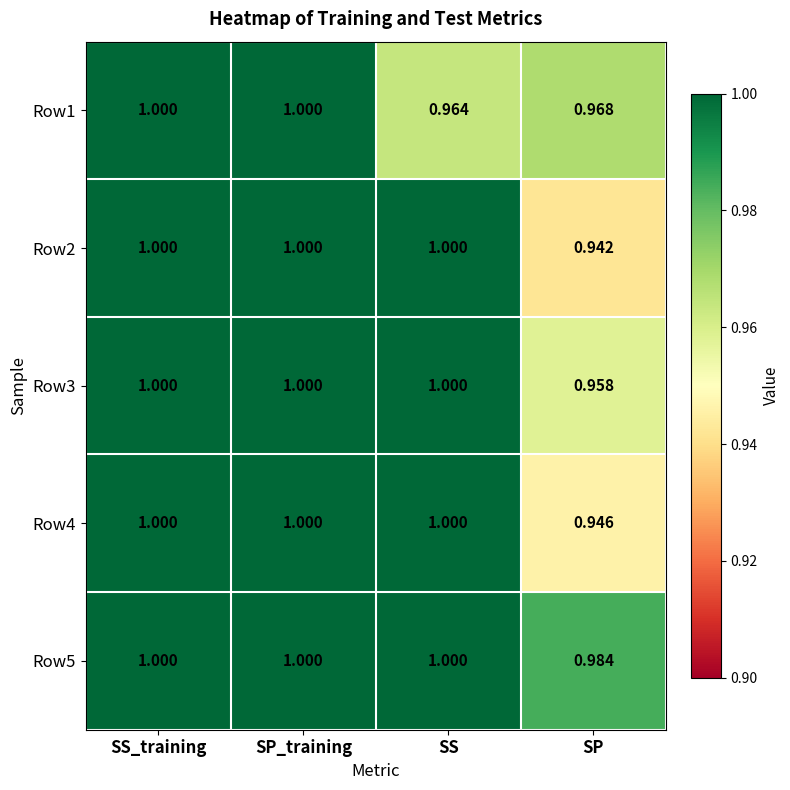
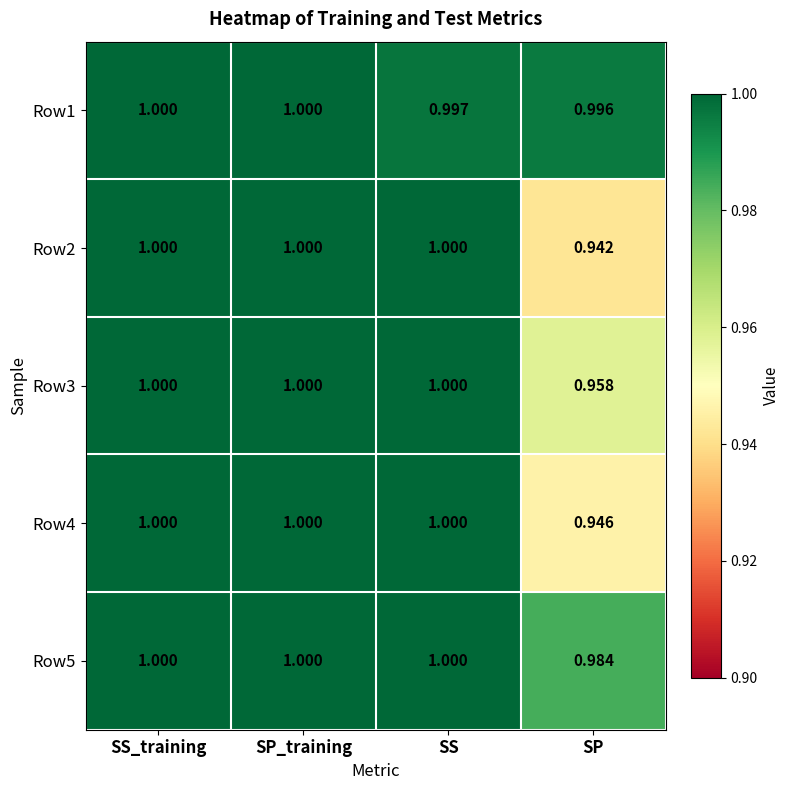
Row1, SS: 0.964 -> 0.997
Row1, SP: 0.968 -> 0.996
